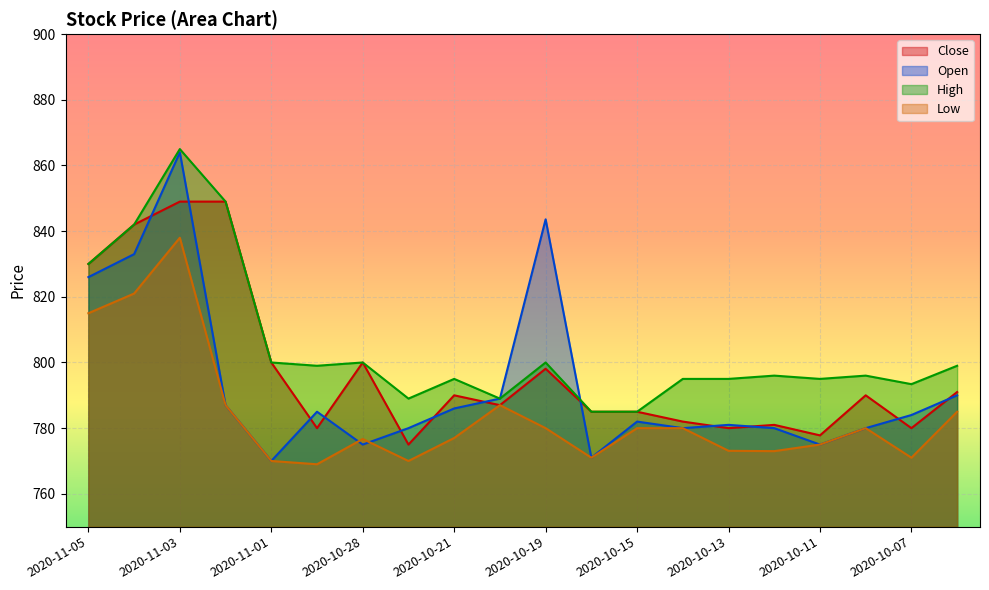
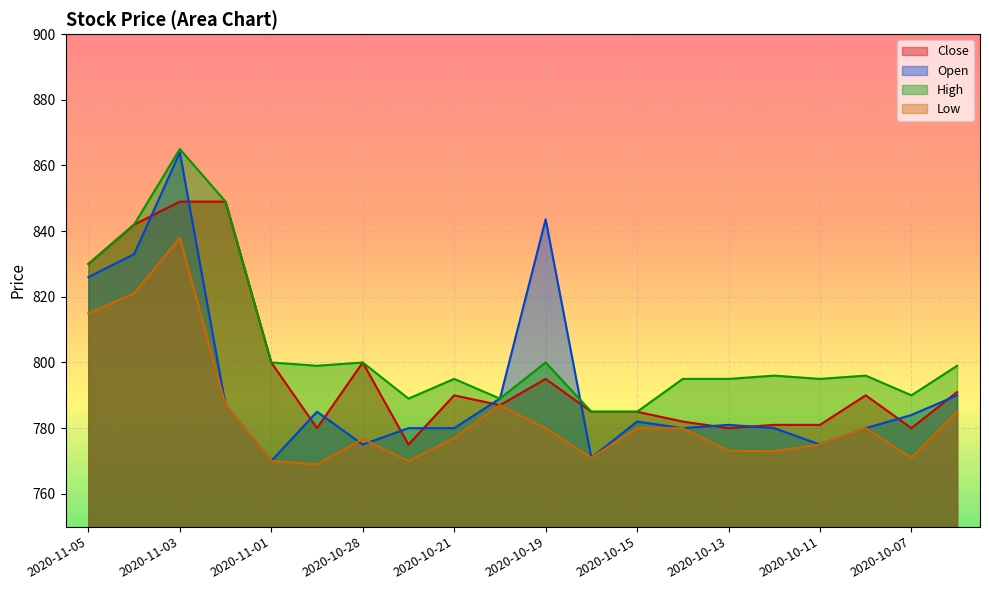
Open, 2020-10-21: 786 -> 780
Close, 2020-10-19: 798 -> 795
Close, 2020-10-11: 778 -> 781
High, 2020-10-07: 793 -> 790
